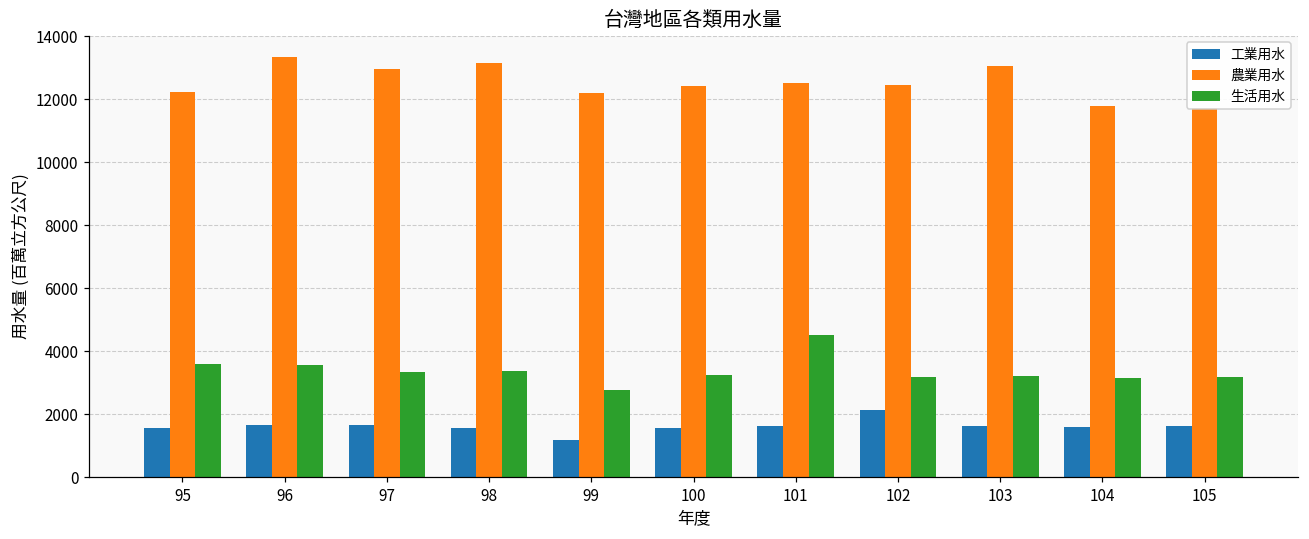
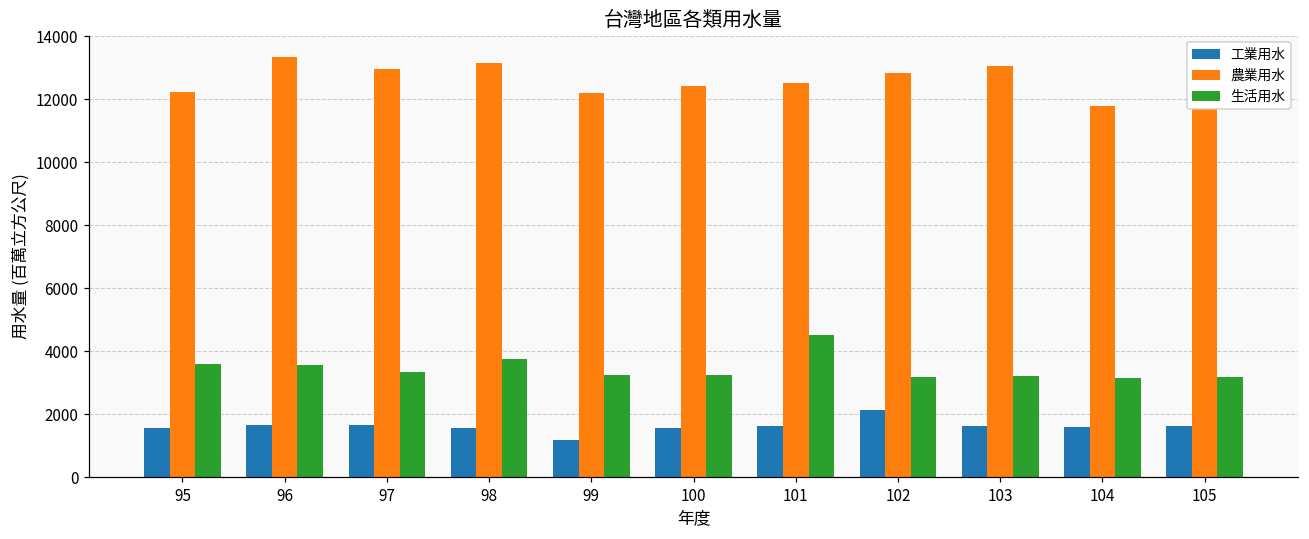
生活用水, 98: 3400 -> 3700
生活用水, 99: 2800 -> 3300
農業用水, 102: 12500 -> 12800
